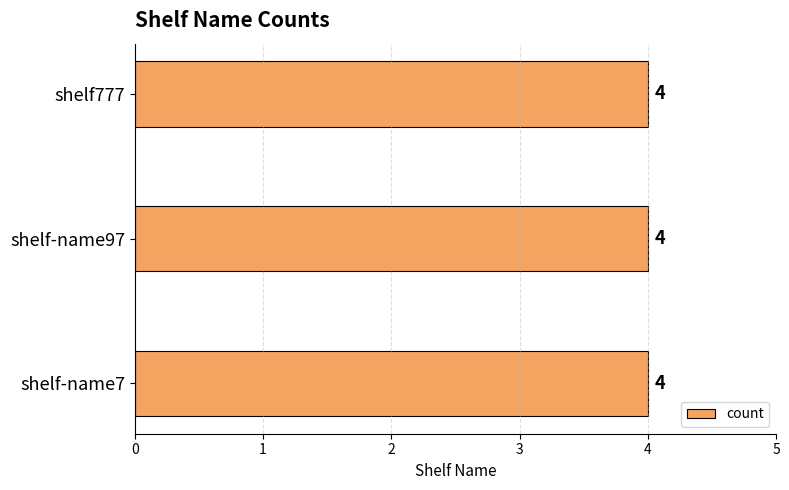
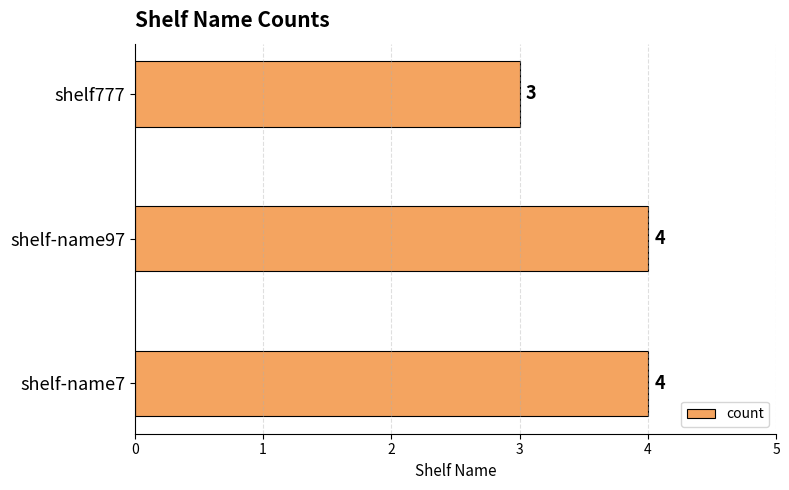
shelf777: 4 -> 3
